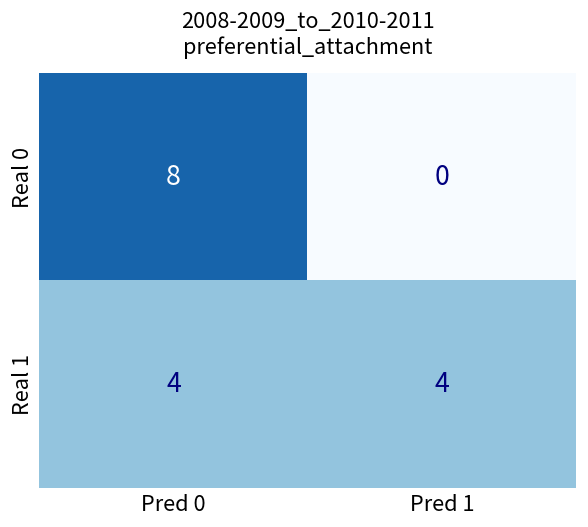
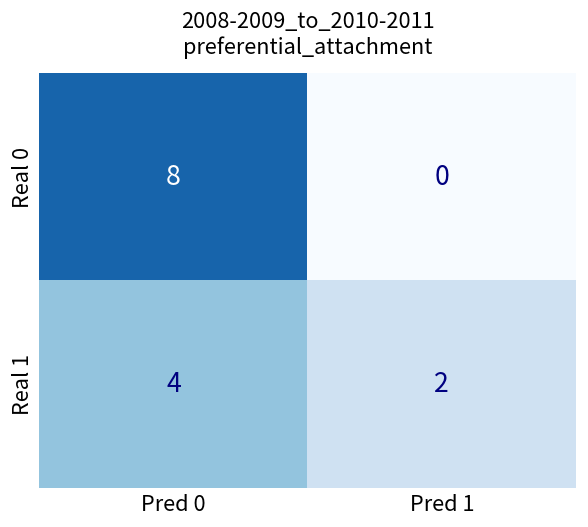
Real 1, Pred 1: 4 -> 2
